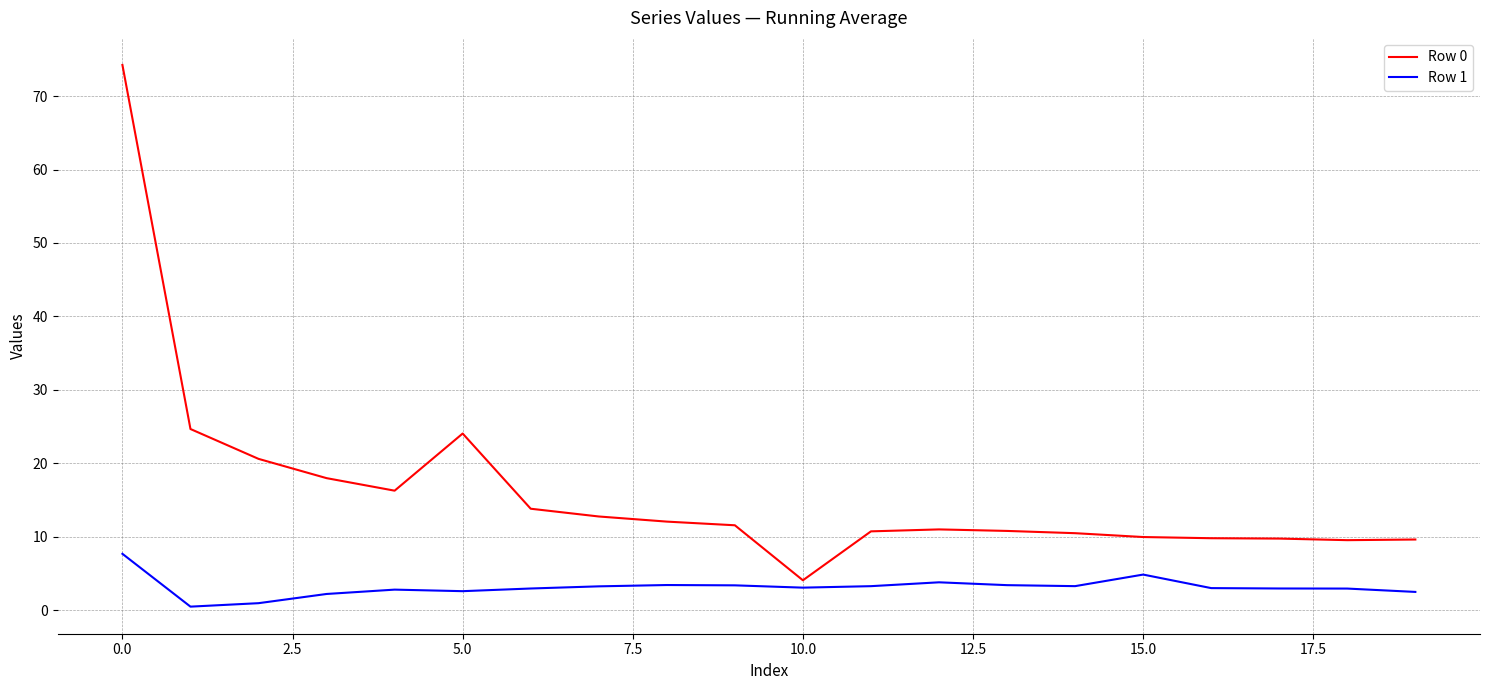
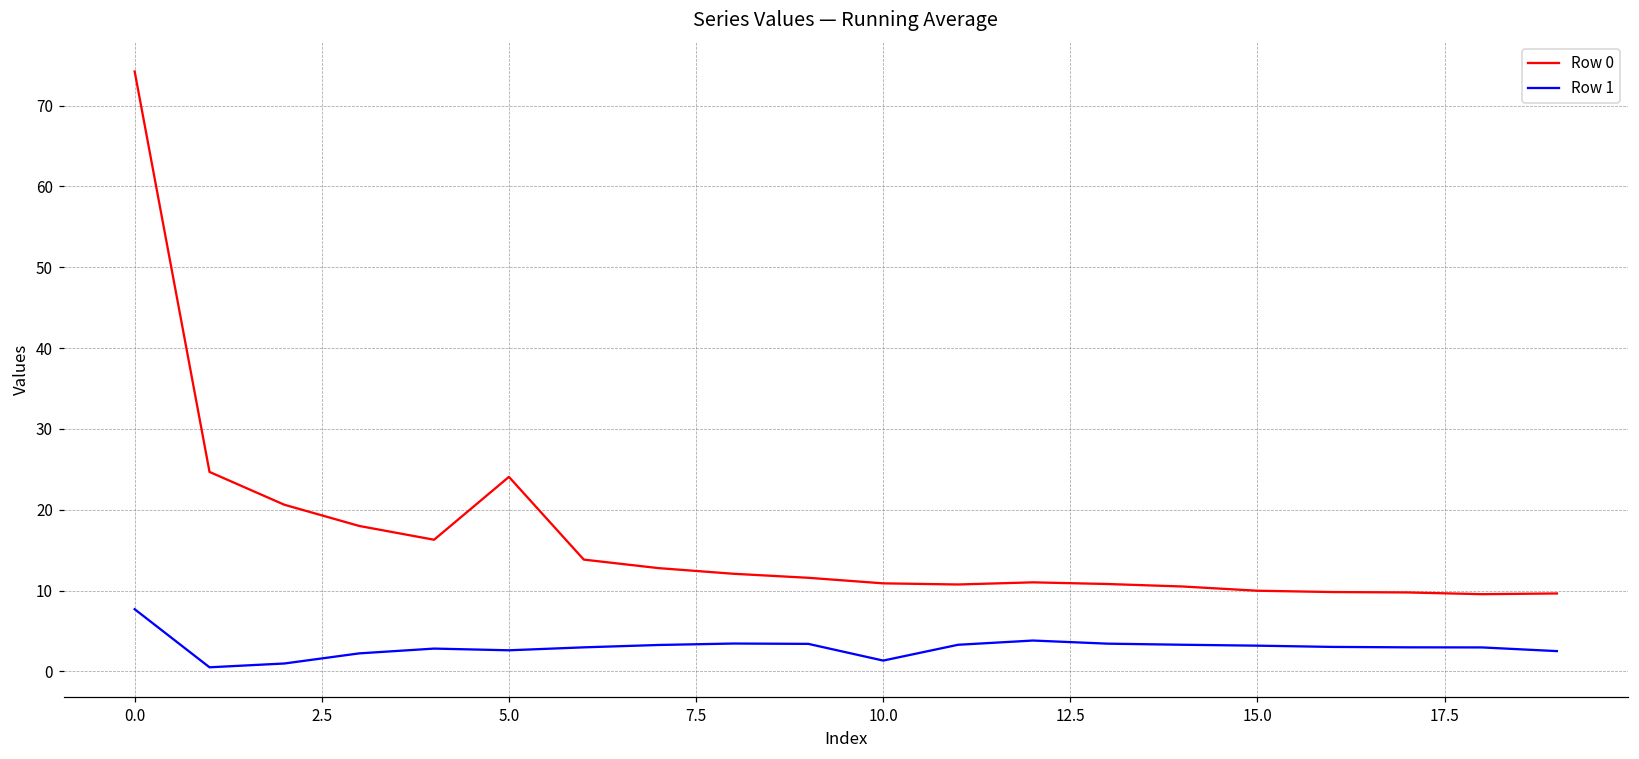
Row 0, 10.0: 4 -> 11
Row 1, 10.0: 3 -> 1
Row 1, 15.0: 5 -> 3
